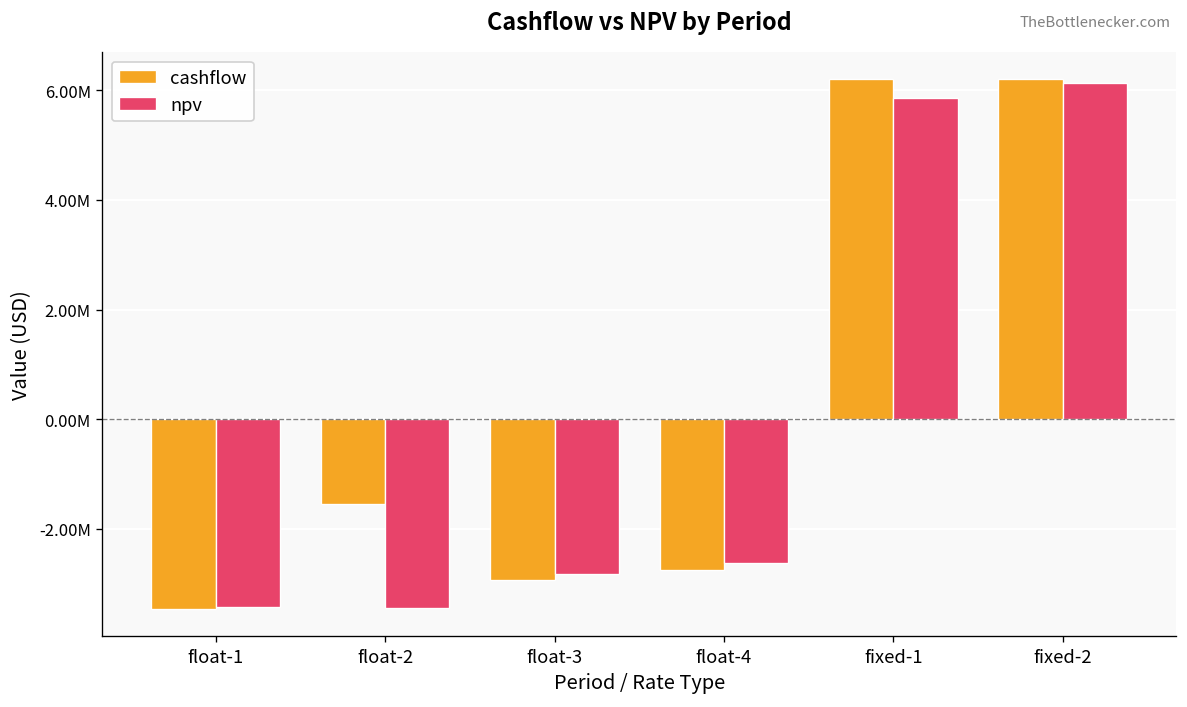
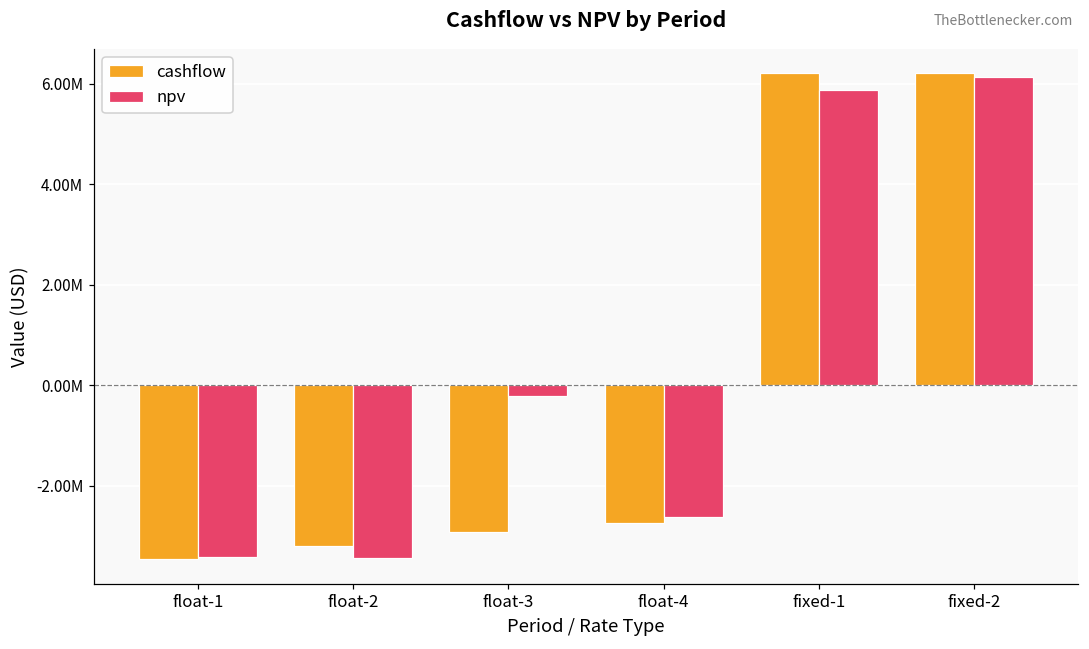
cashflow, float-2: -1500000 -> -3200000
npv, float-3: -2800000 -> -200000
